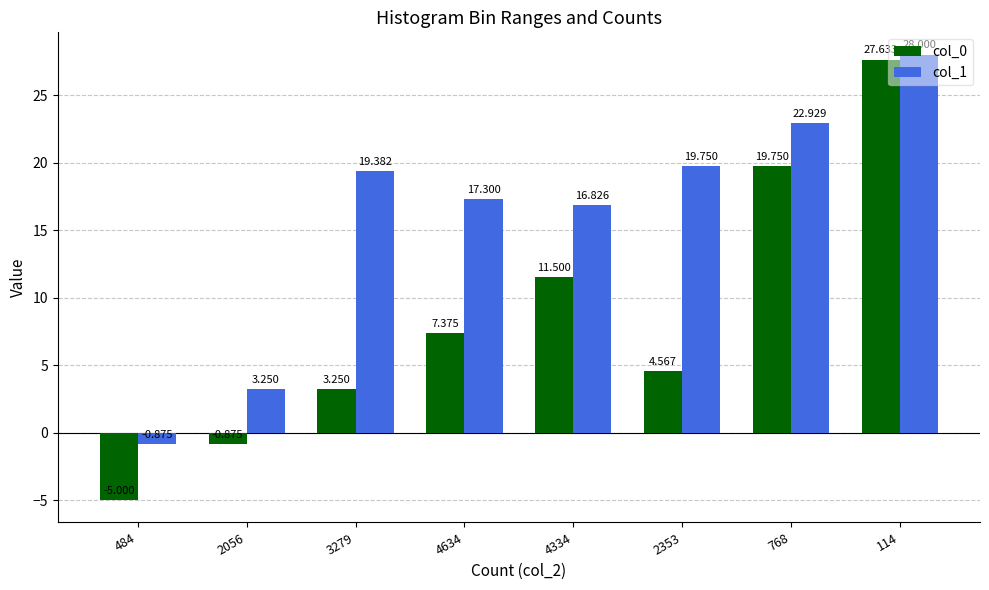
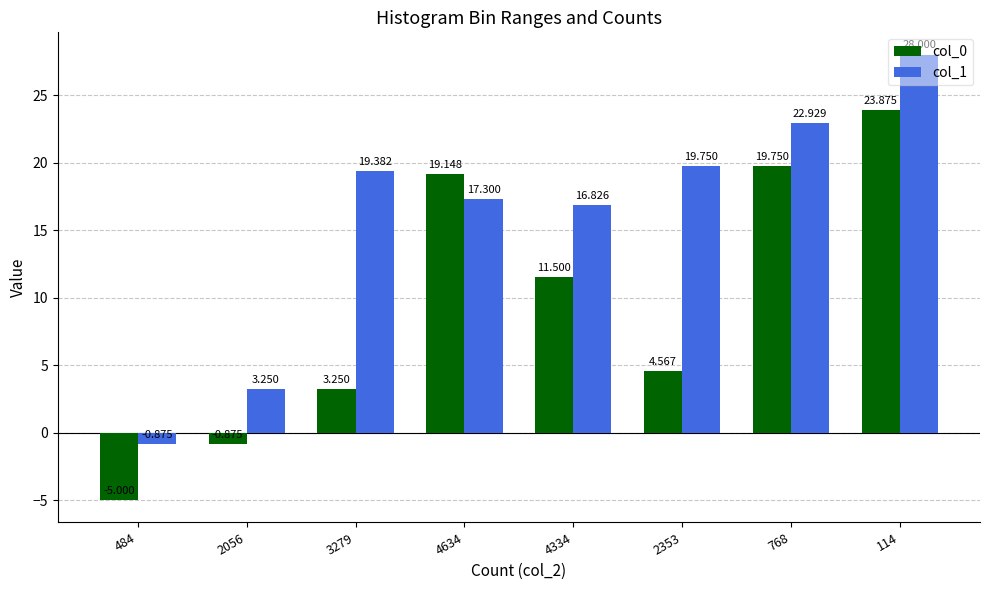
col_0, 4634: 7.375 -> 19.148
col_0, 114: 27.6 -> 23.9
